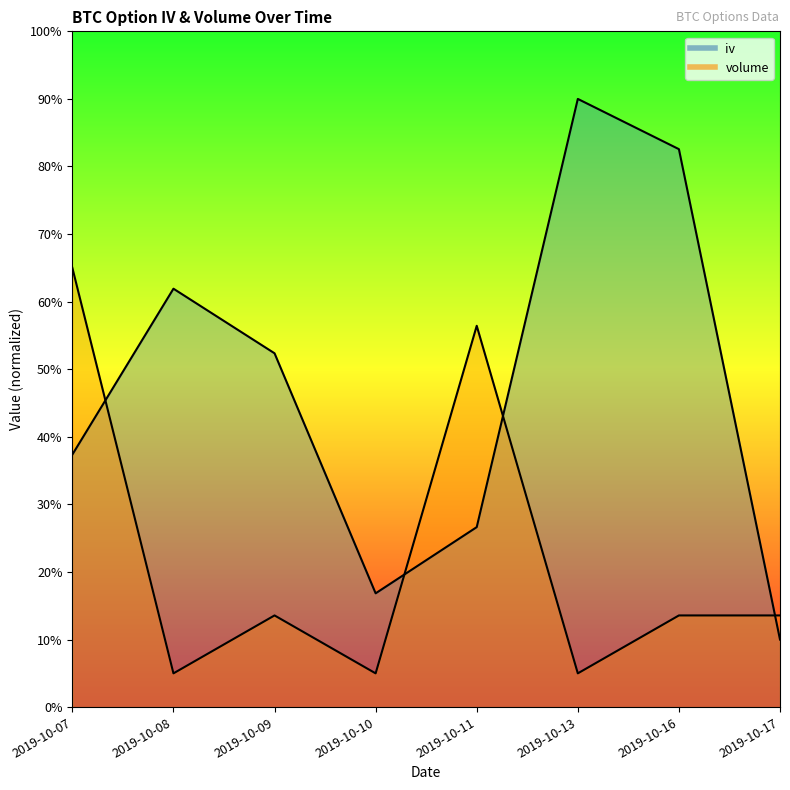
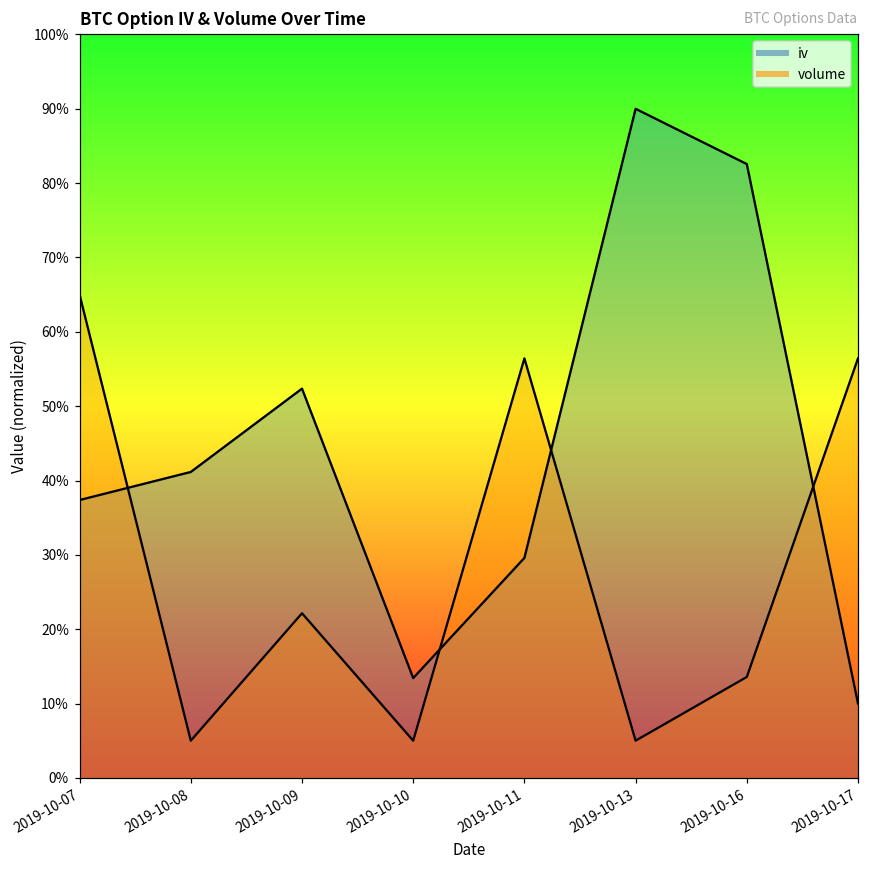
iv, 2019-10-08: 62% -> 41%
volume, 2019-10-09: 14% -> 22%
iv, 2019-10-10: 17% -> 13%
iv, 2019-10-11: 27% -> 30%
volume, 2019-10-17: 14% -> 56%
